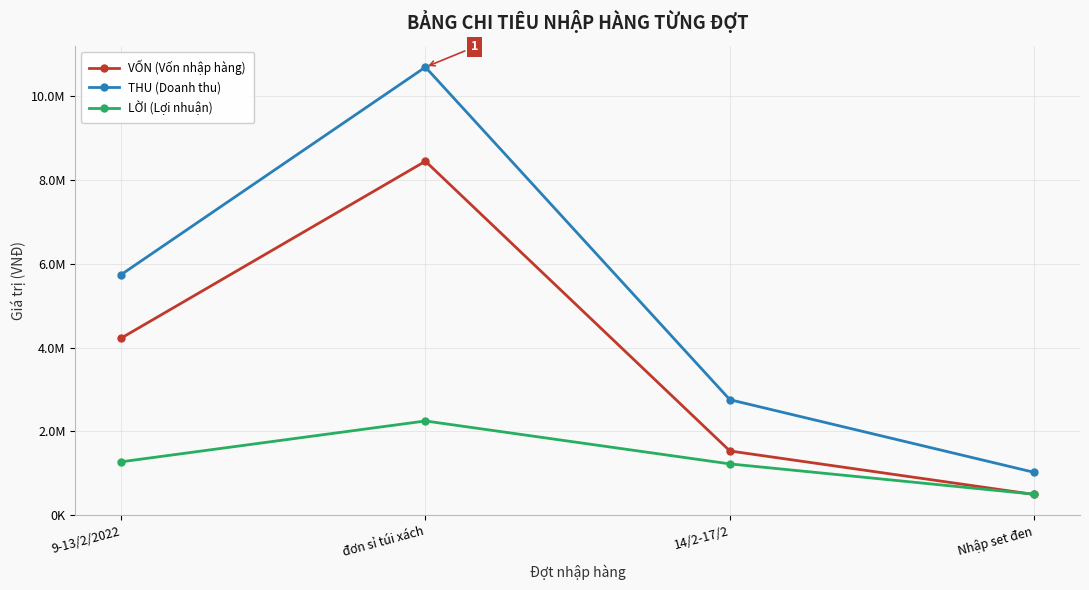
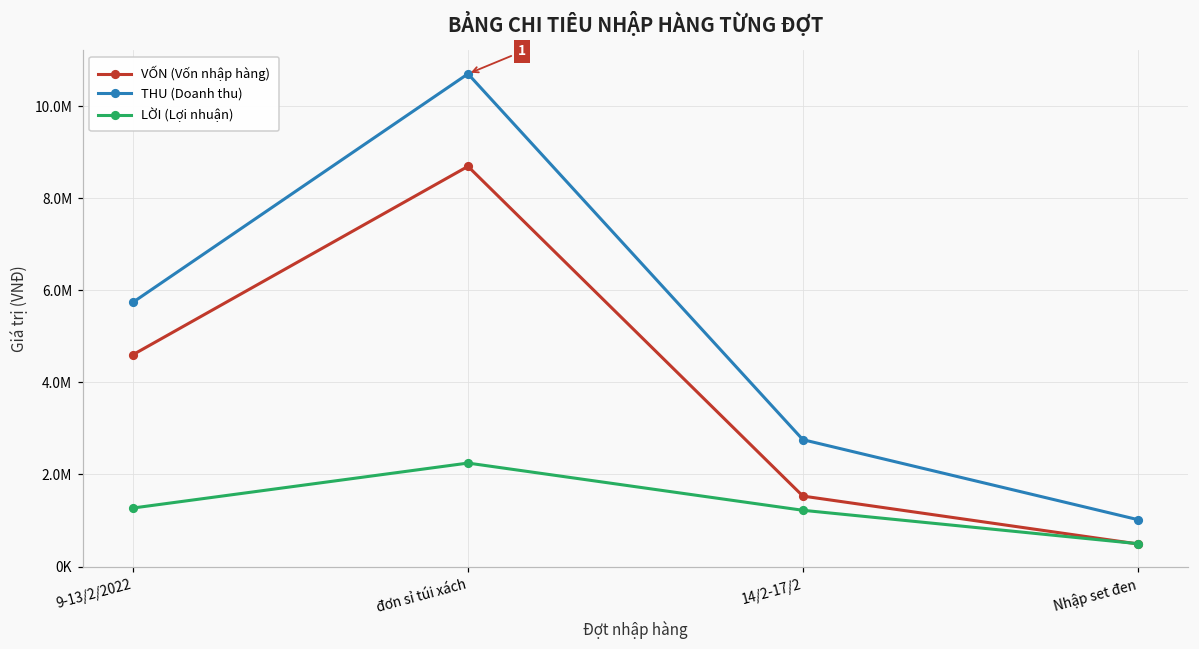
VỐN (Vốn nhập hàng), 9-13/2/2022: 4200000 -> 4600000
VỐN (Vốn nhập hàng), đơn sỉ túi xách: 8500000 -> 8700000
